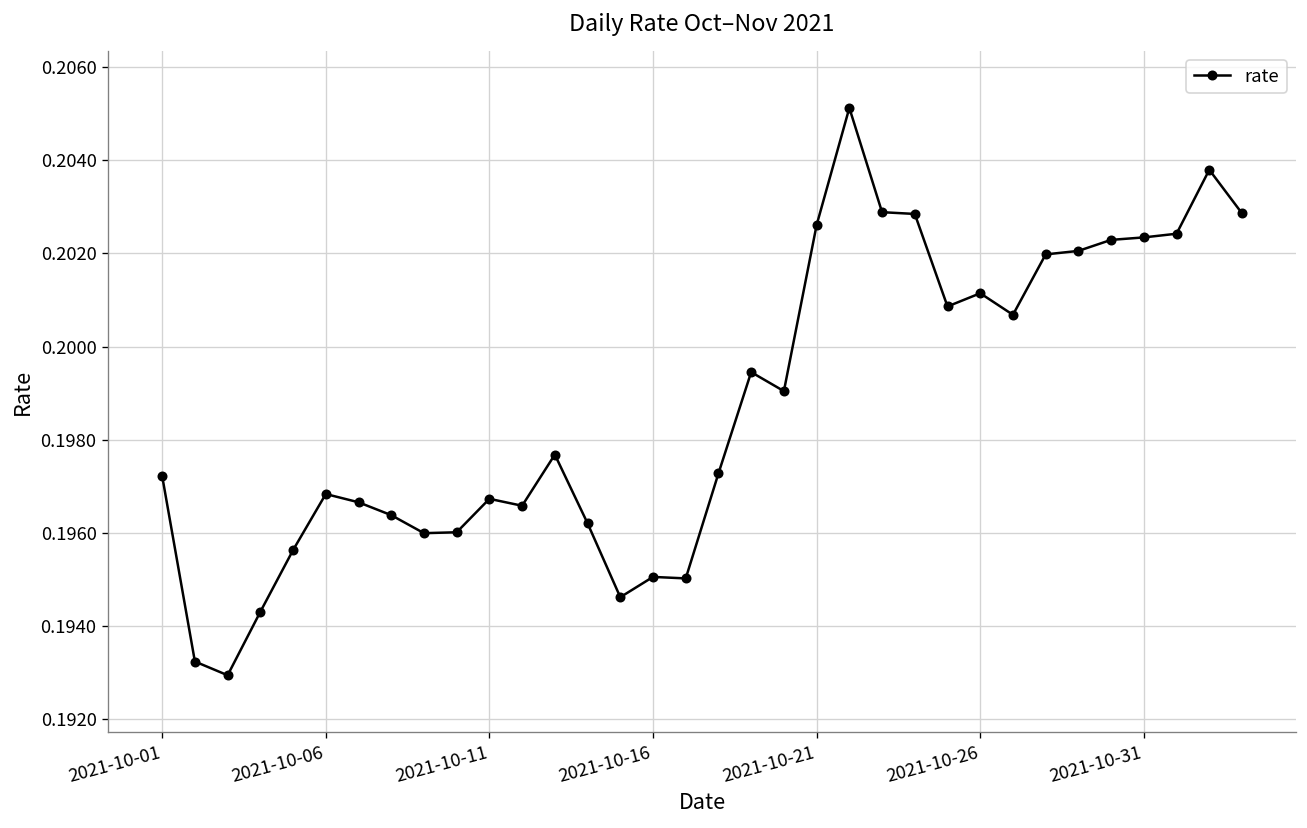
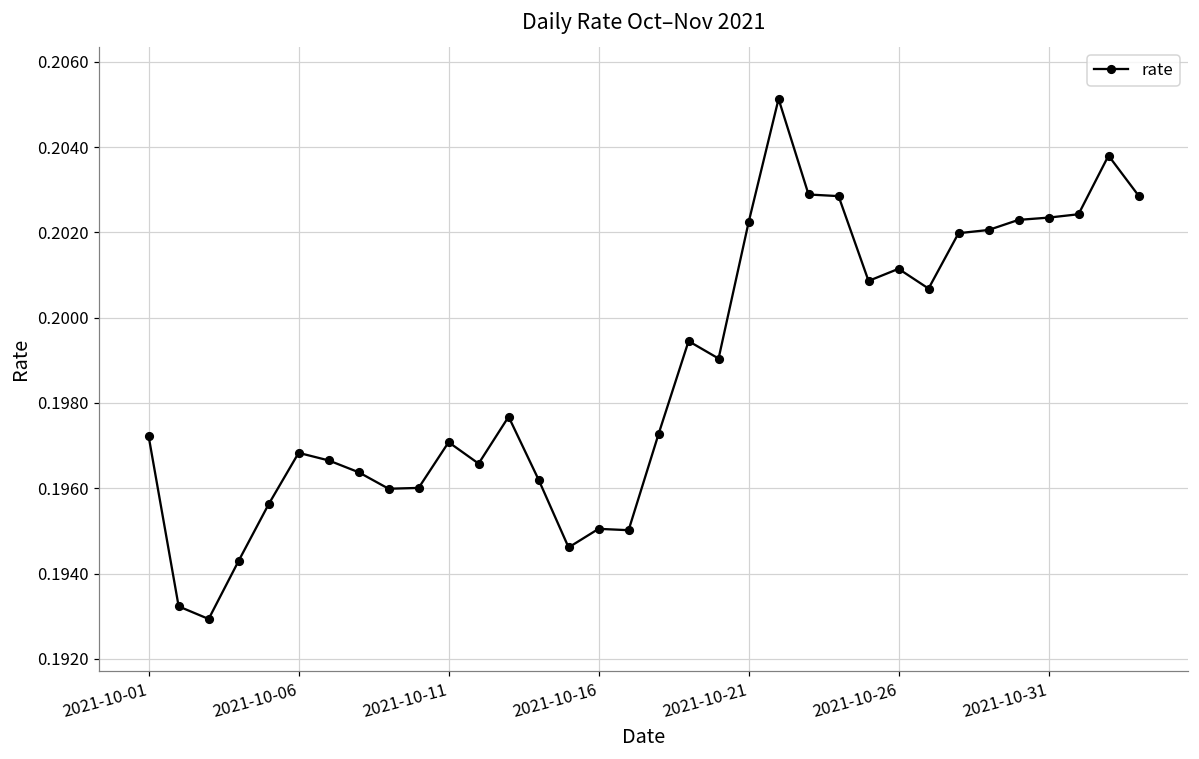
2021-10-11: 0.1967 -> 0.1971
2021-10-21: 0.2026 -> 0.2022
